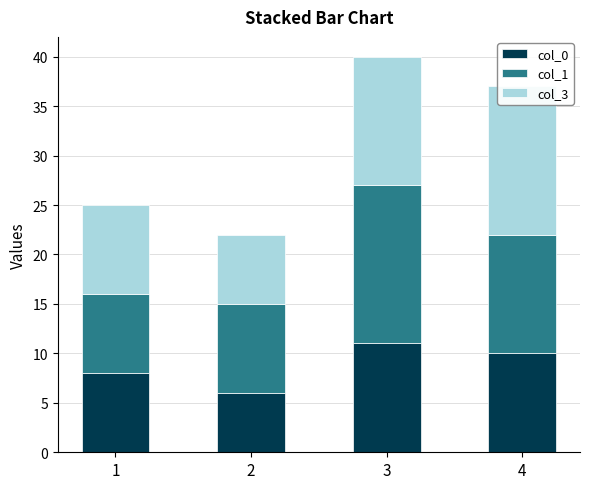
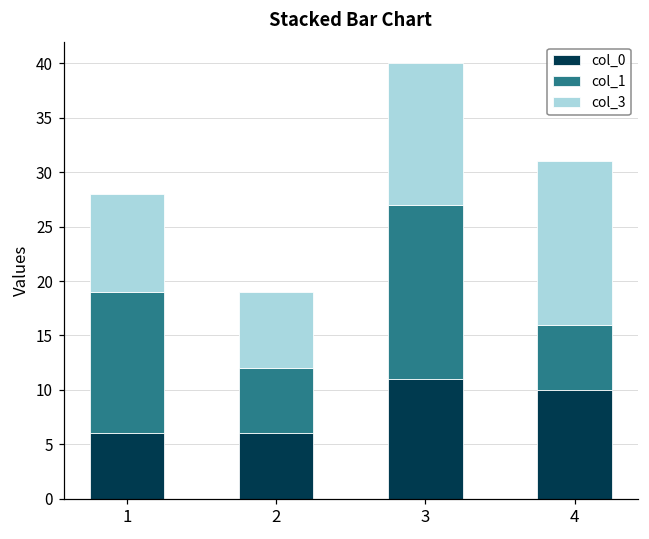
col_0, 1: 8 -> 6
col_1, 1: 8 -> 13
col_1, 2: 9 -> 6
col_1, 4: 12 -> 6
